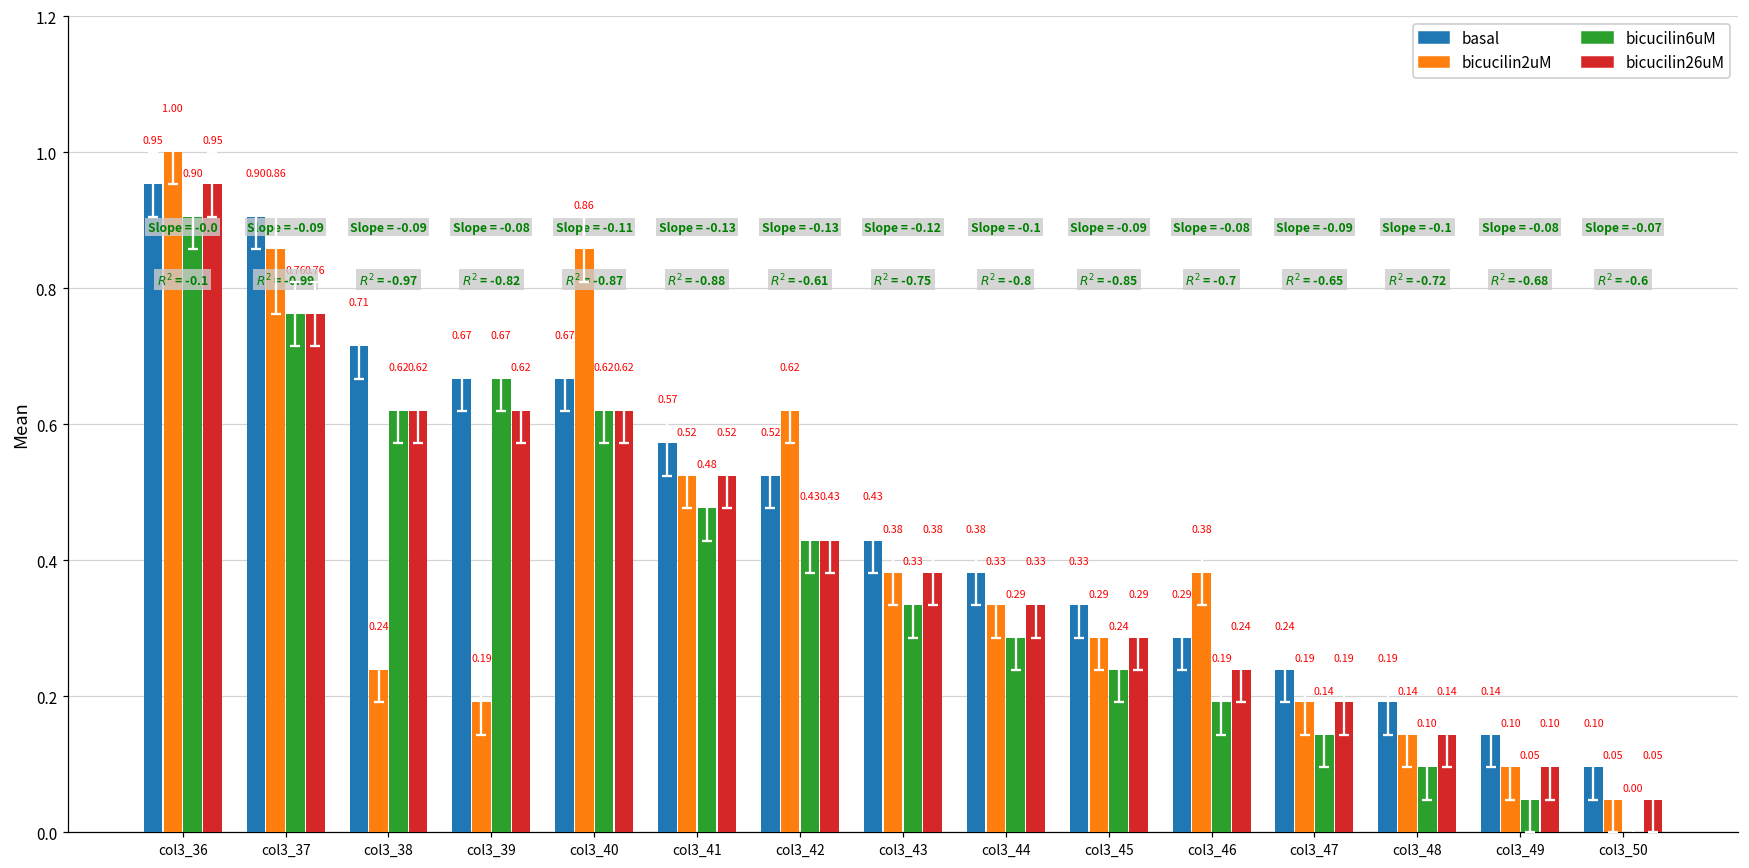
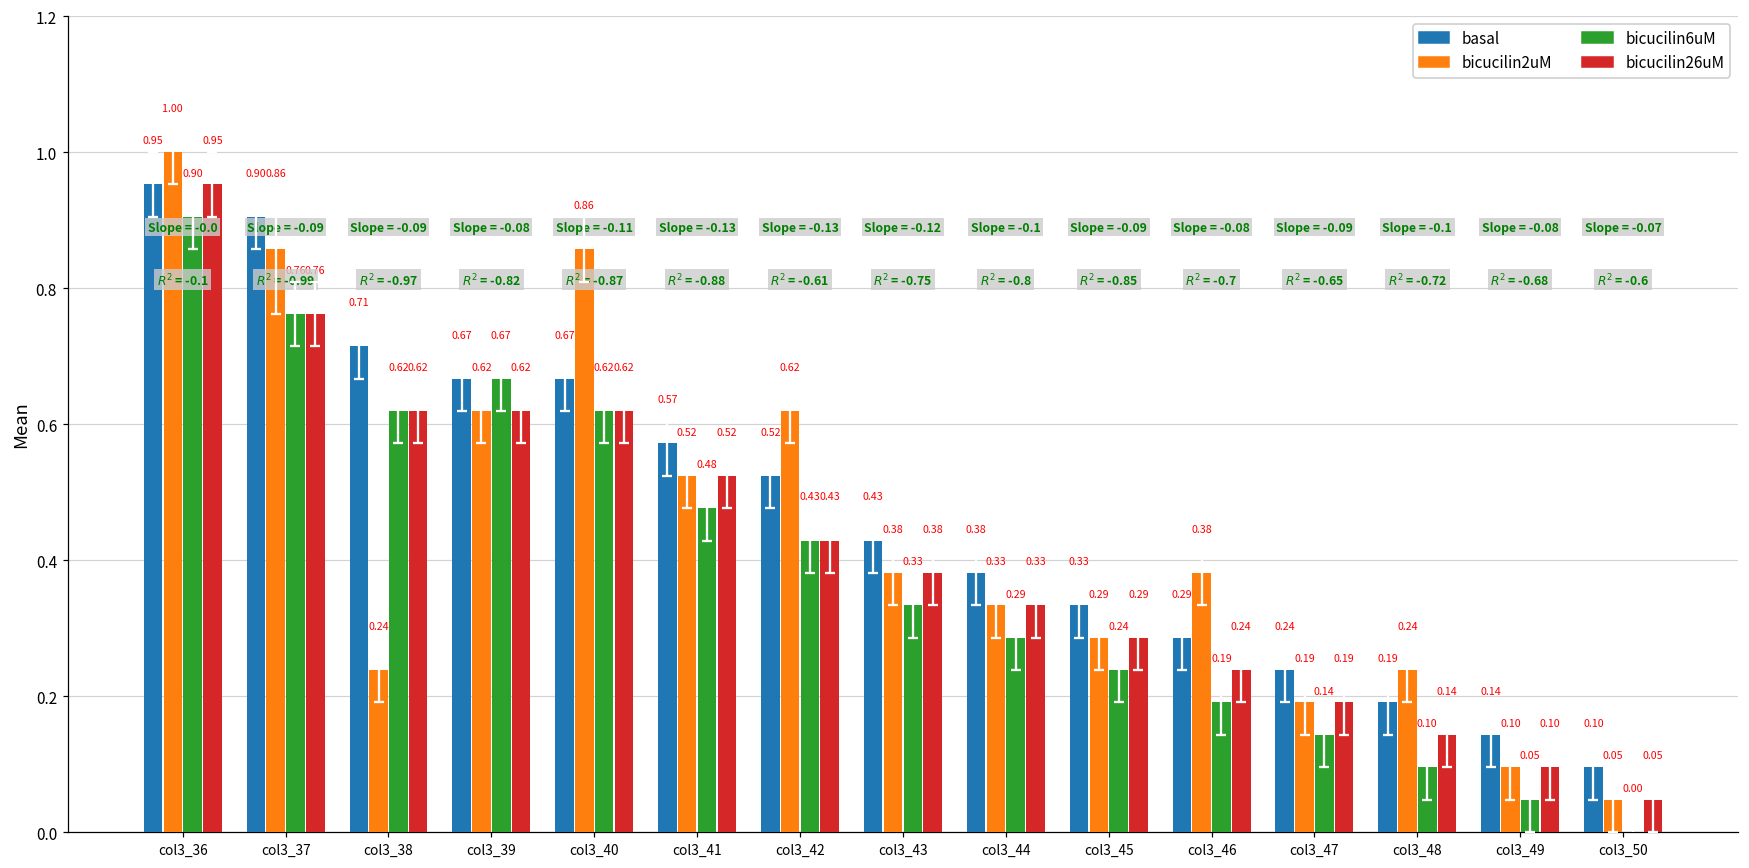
bicucilin2uM, col3_39: 0.19 -> 0.62
bicucilin2uM, col3_48: 0.14 -> 0.24
